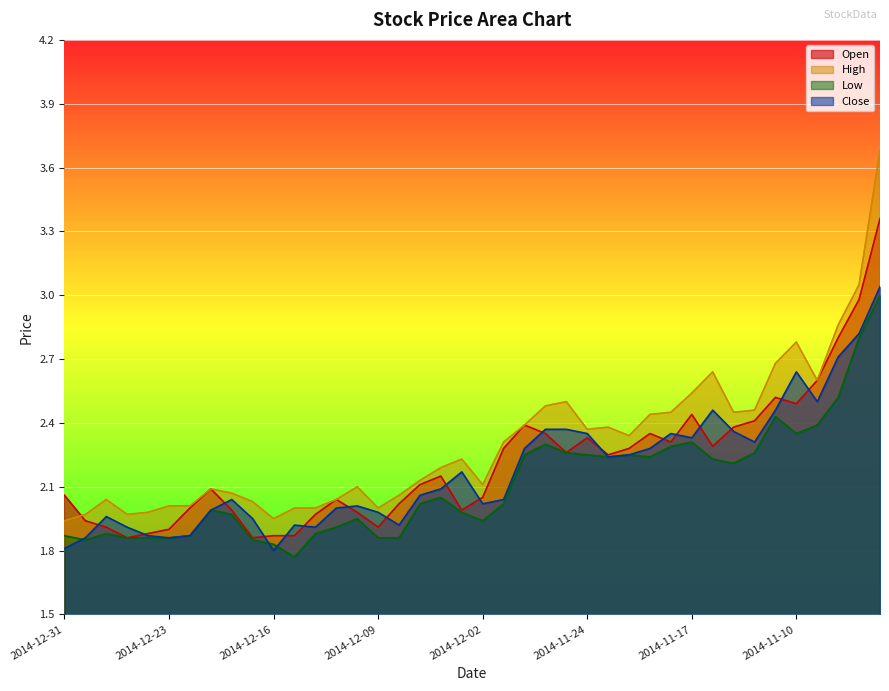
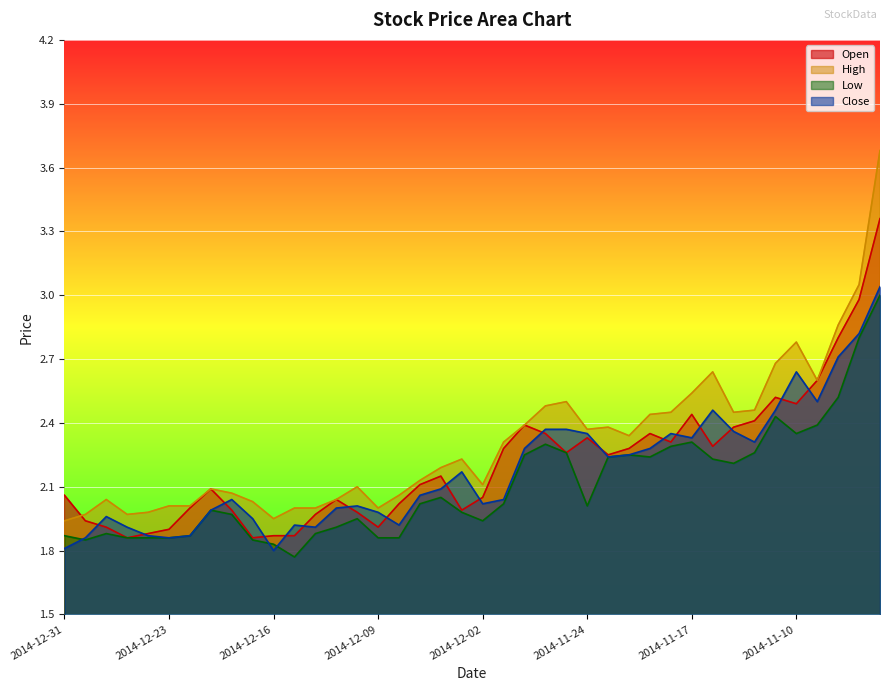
Low, 2014-11-24: 2.25 -> 2.01
